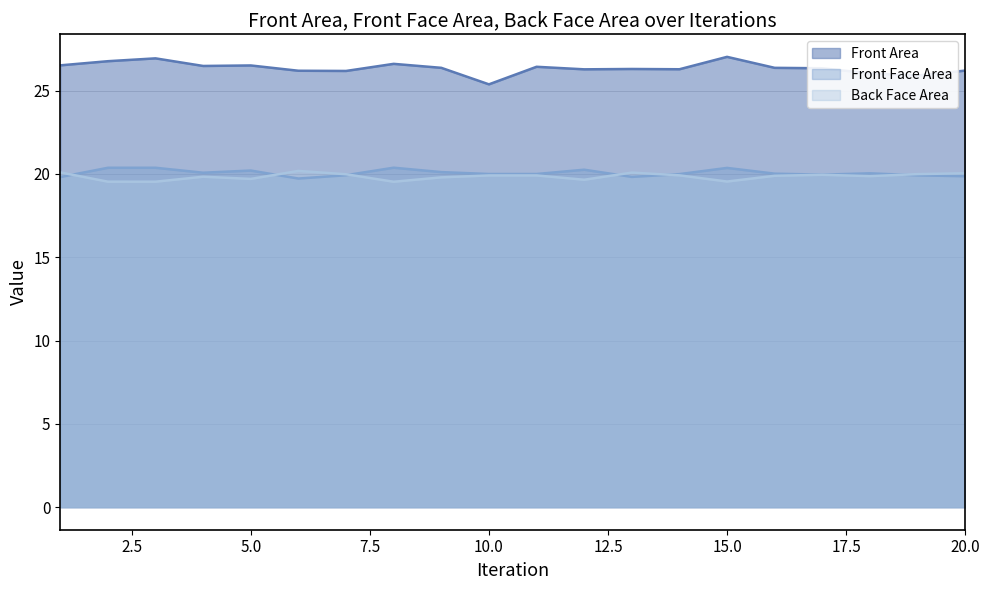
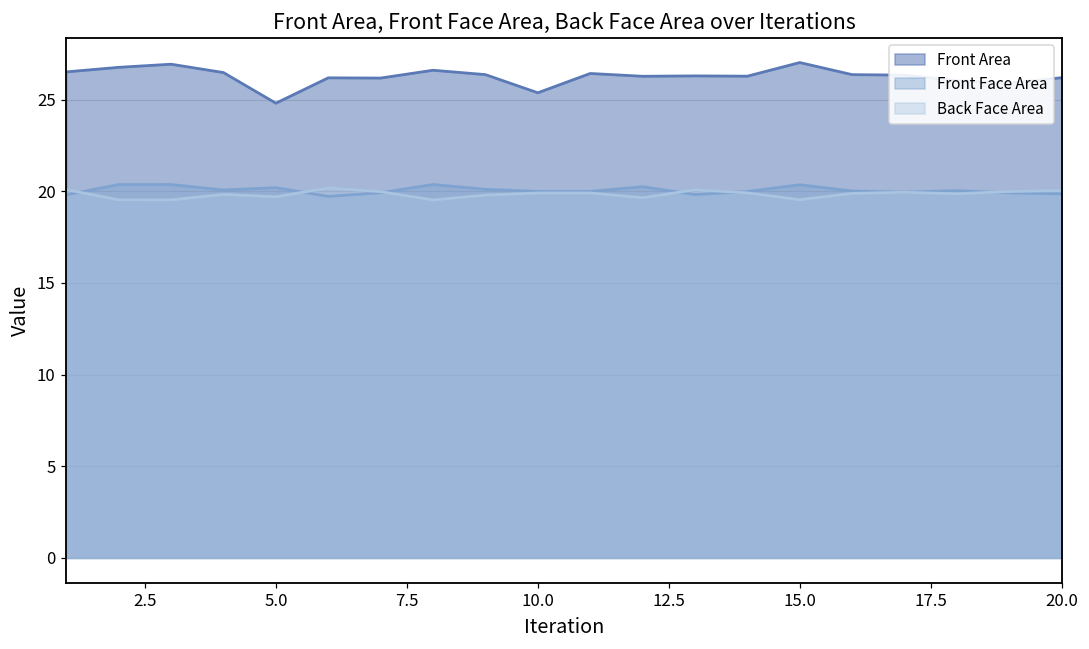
Front Area, 5.0: 26.5 -> 24.8
